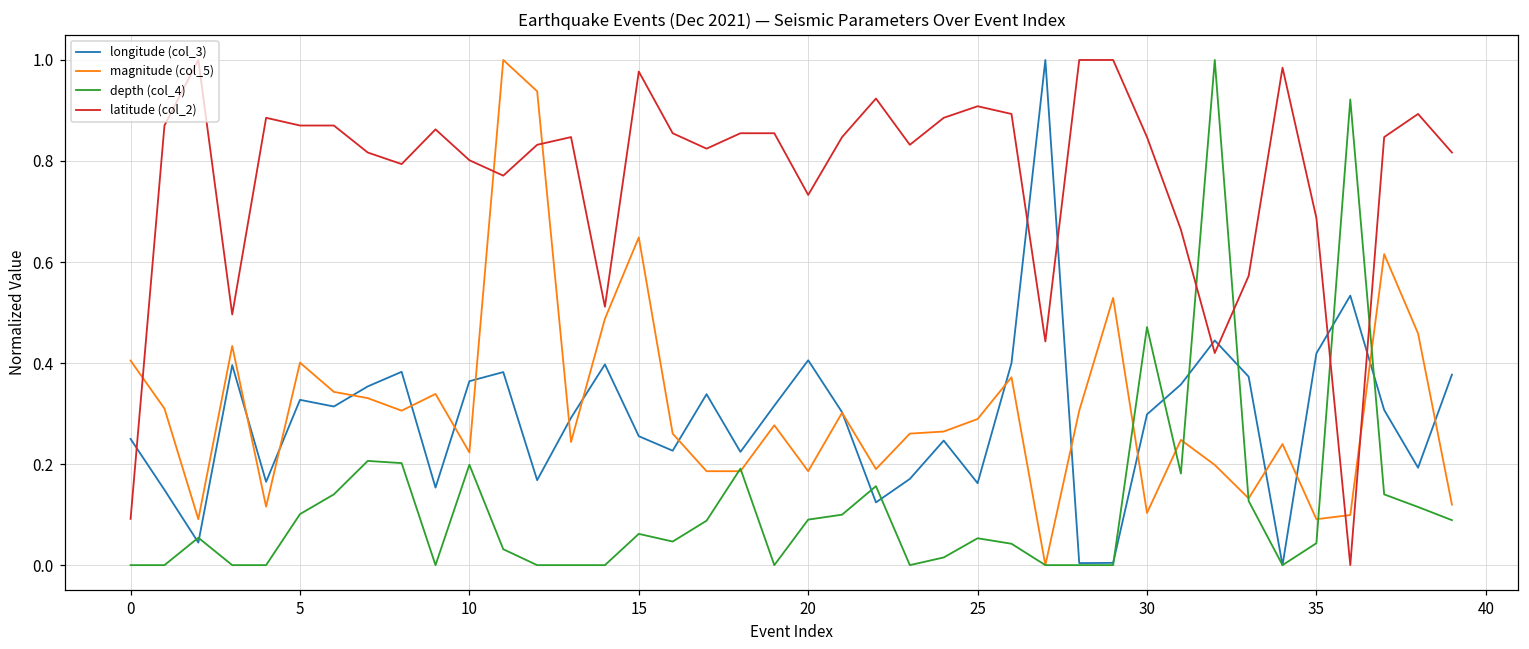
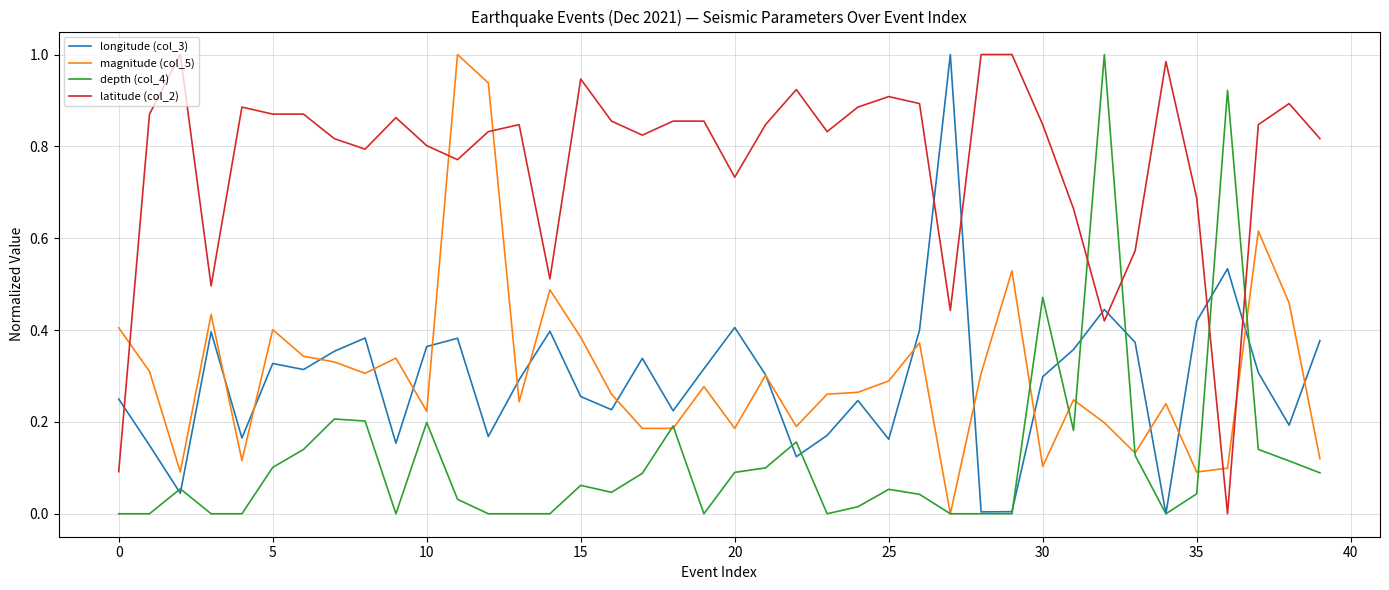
magnitude (col_5), 15: 0.65 -> 0.38
latitude (col_2), 15: 0.98 -> 0.95
